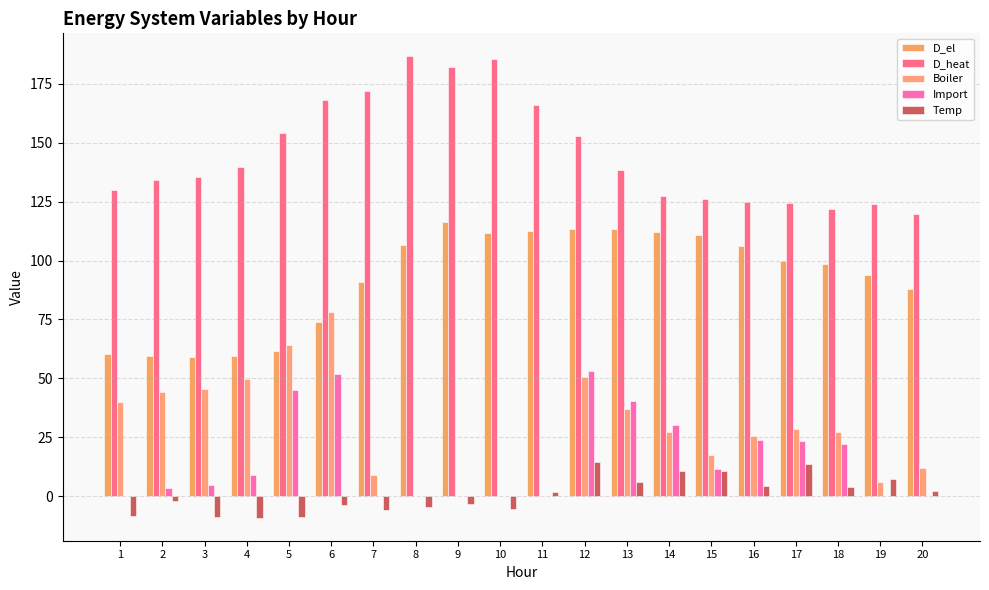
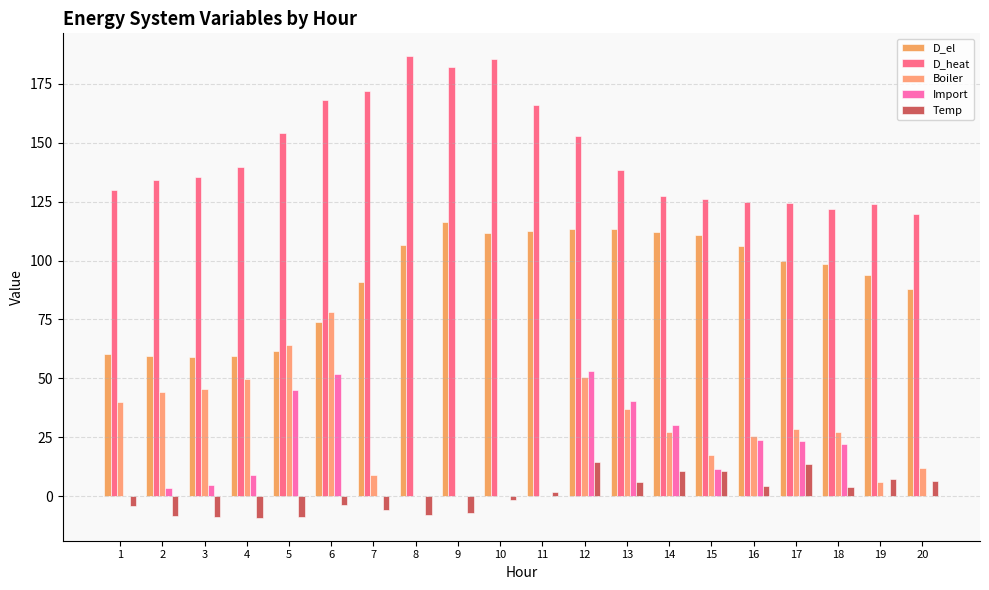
Temp, 1: -8 -> -4
Temp, 2: -2 -> -8
Temp, 8: -4 -> -8
Temp, 9: -3 -> -7
Temp, 10: -6 -> -1
Temp, 20: 2 -> 7
